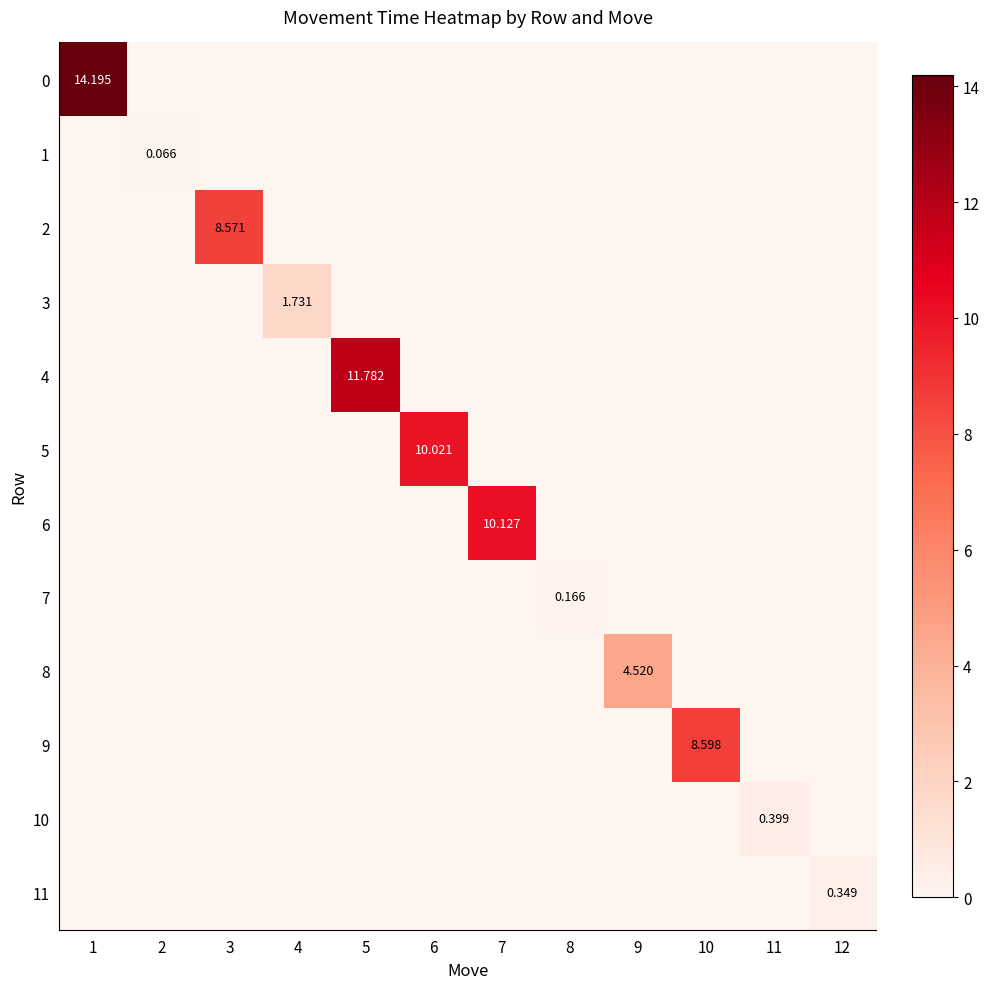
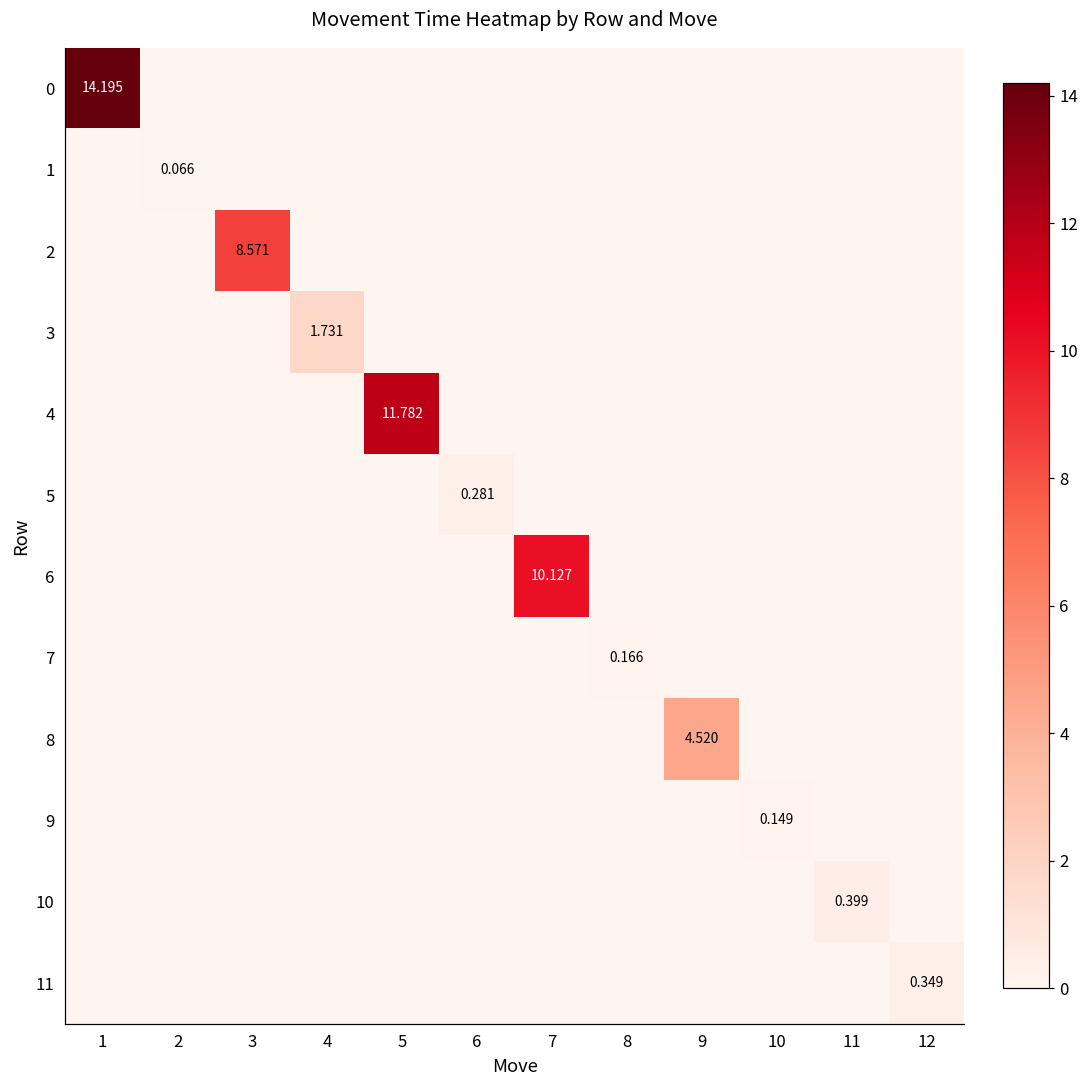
5, 6: 10.021 -> 0.281
9, 10: 8.598 -> 0.149
